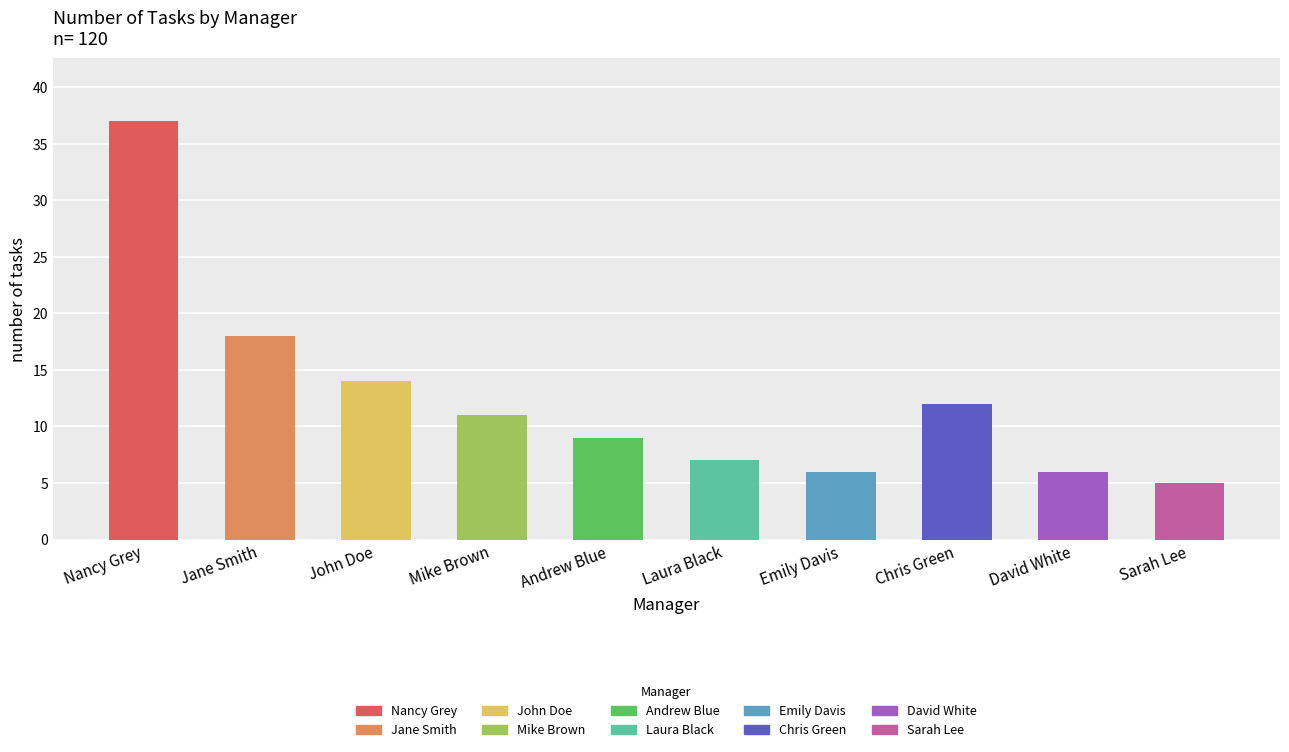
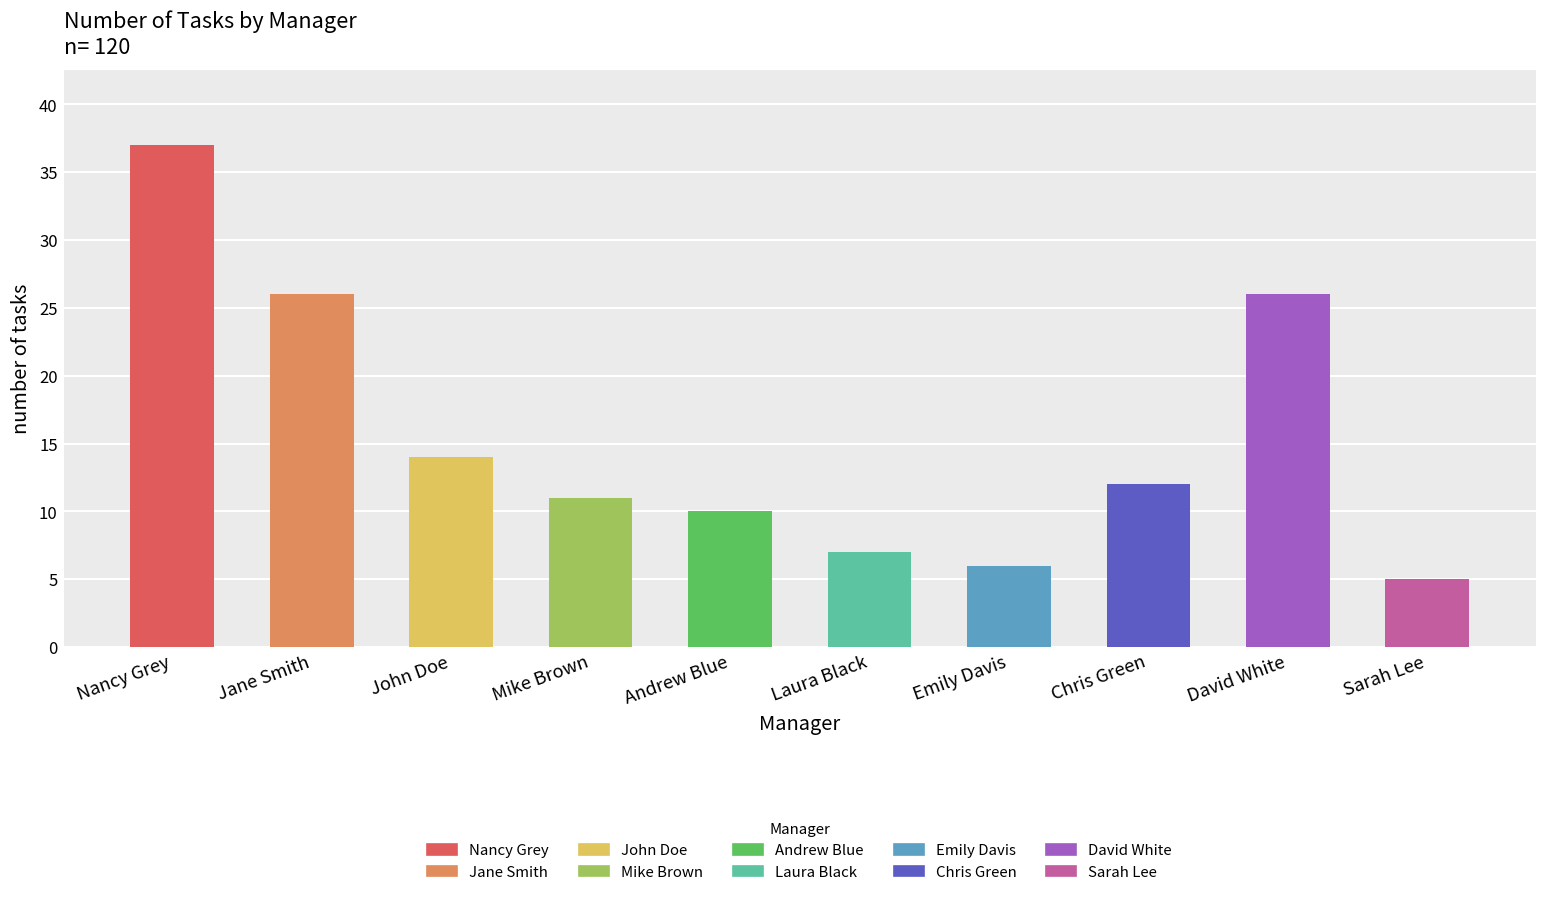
Jane Smith: 18 -> 26
Andrew Blue: 9 -> 10
David White: 6 -> 26
